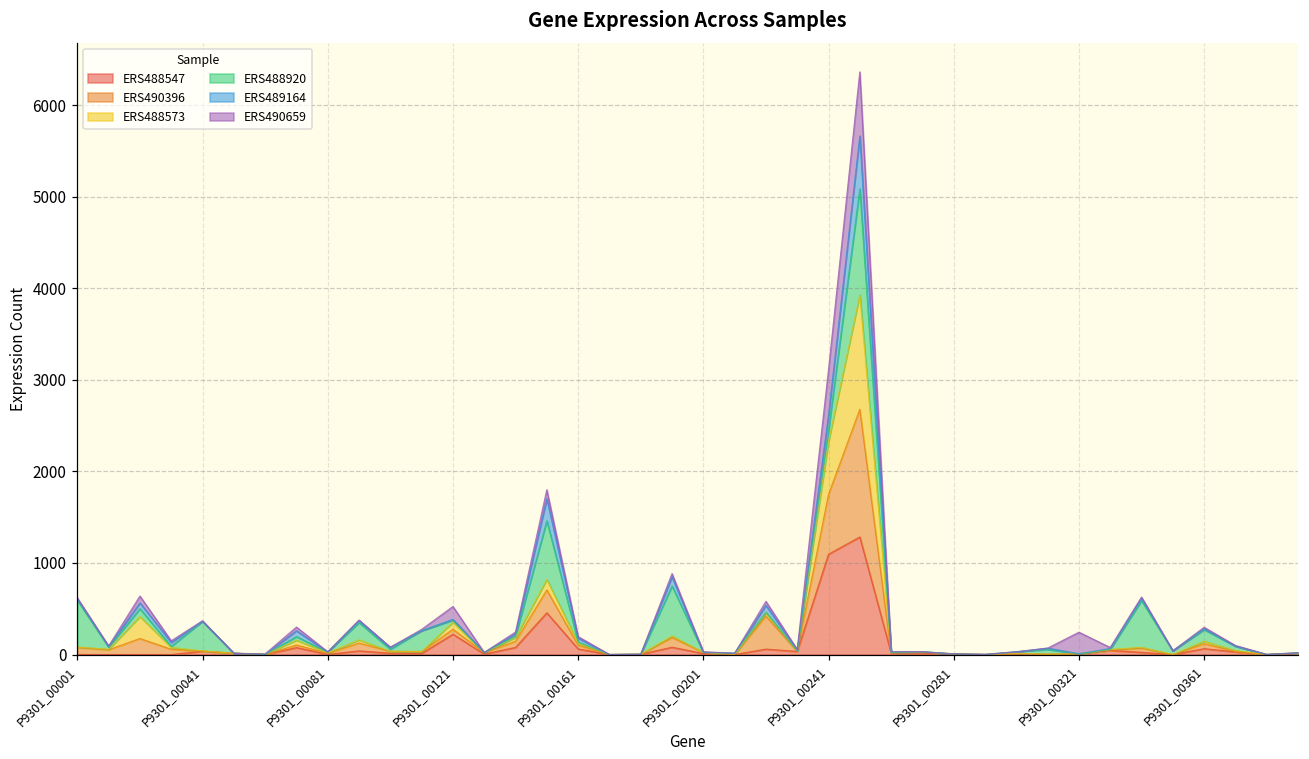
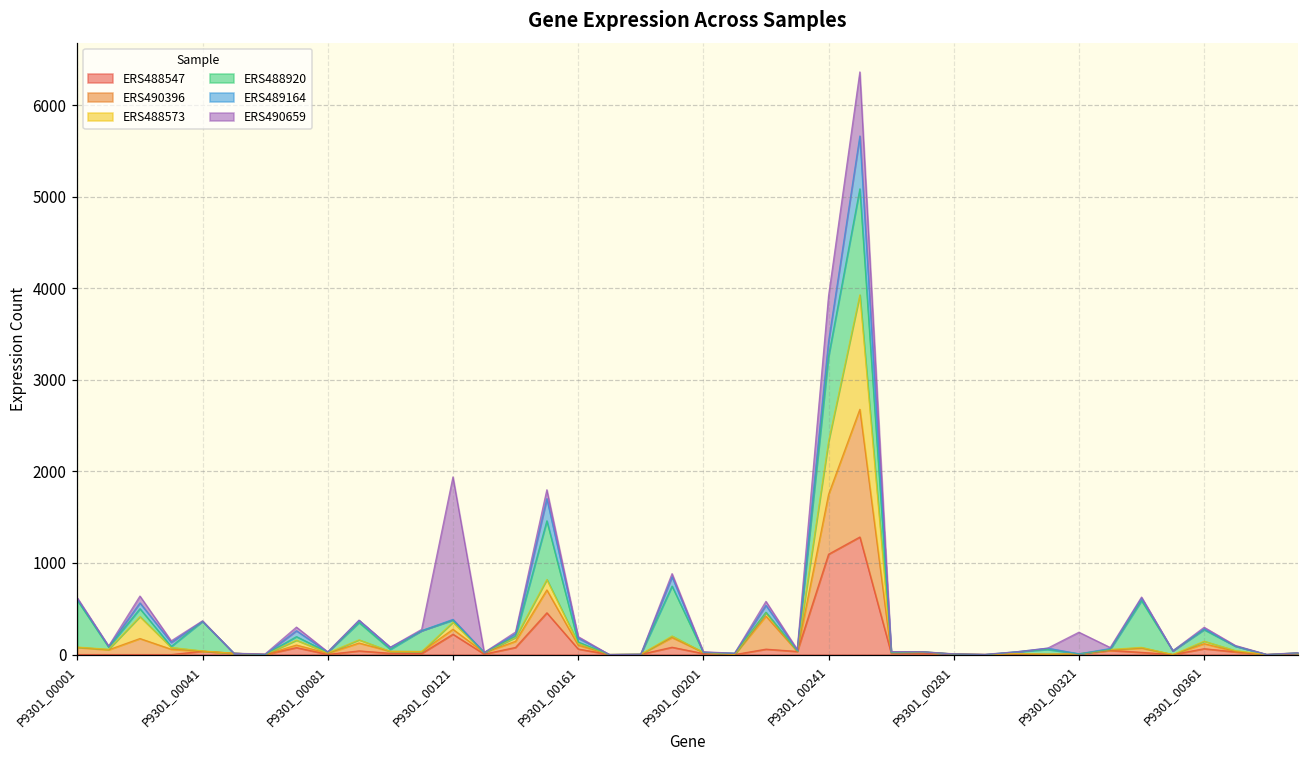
ERS490659, P9301_00121: 100 -> 1600
ERS488920, P9301_00241: 100 -> 900
